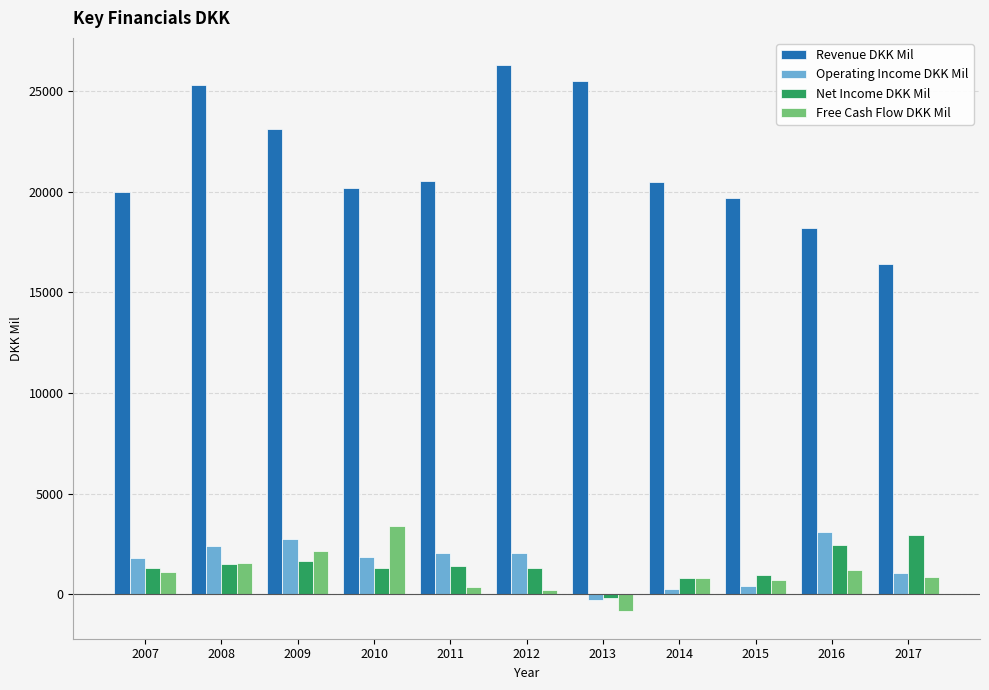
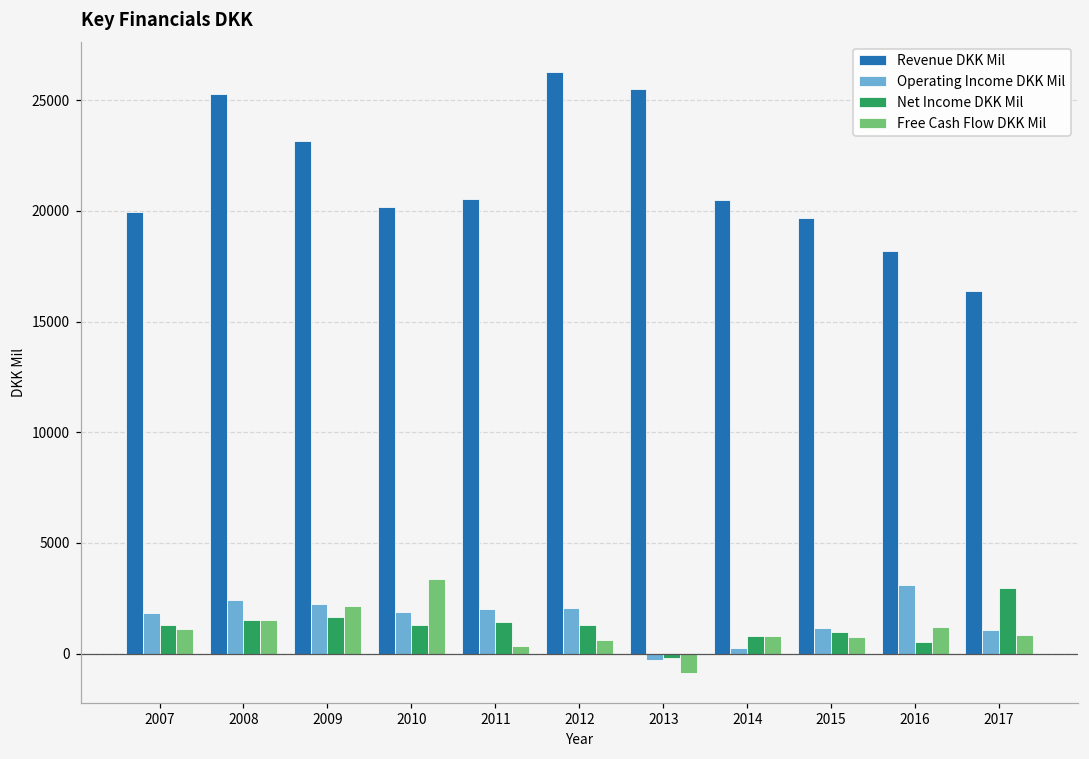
Operating Income DKK Mil, 2009: 2800 -> 2300
Free Cash Flow DKK Mil, 2012: 200 -> 600
Operating Income DKK Mil, 2015: 400 -> 1100
Net Income DKK Mil, 2016: 2400 -> 500
